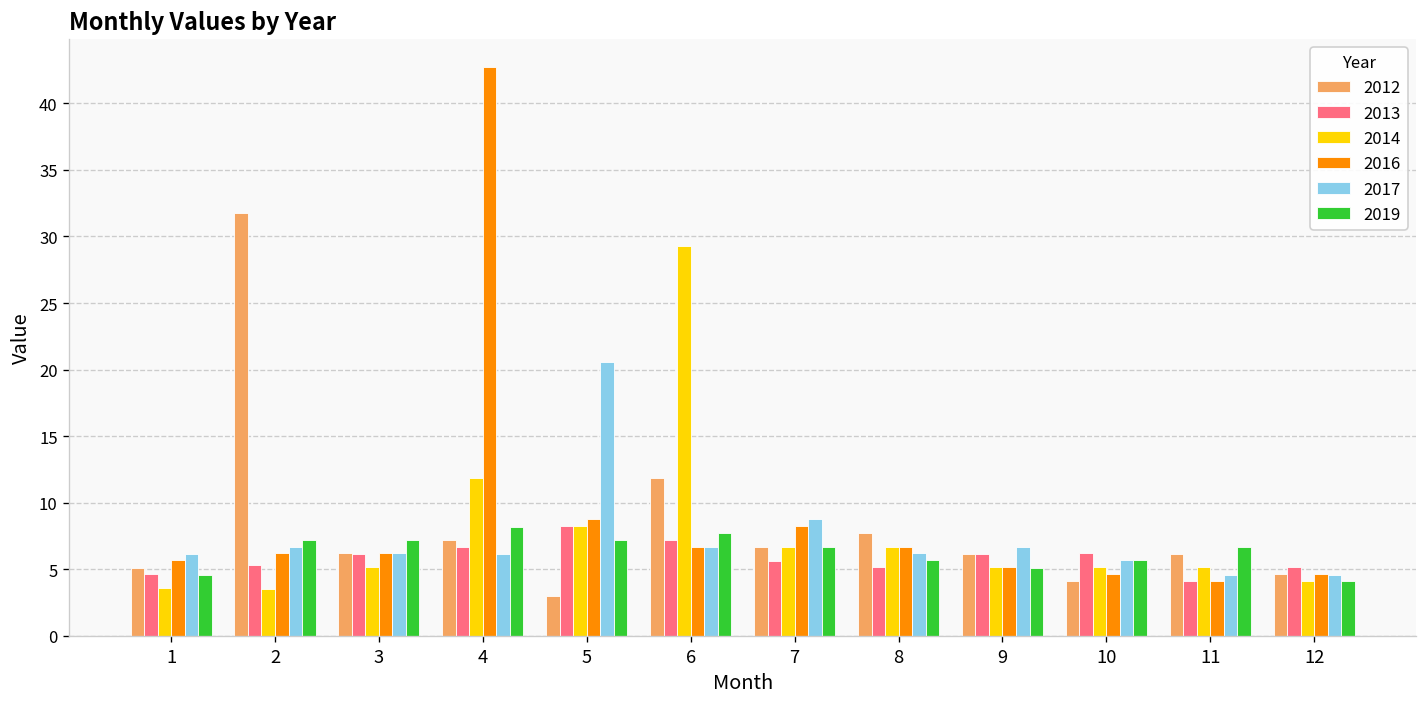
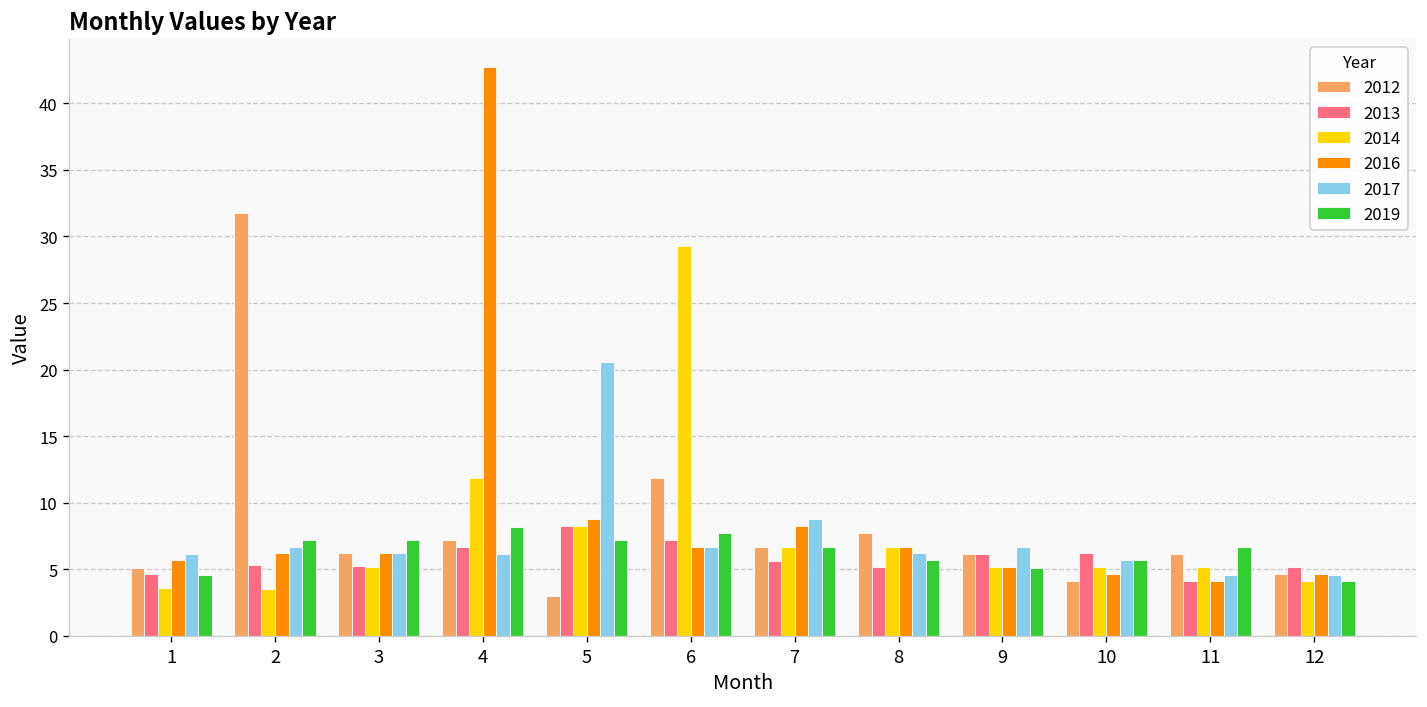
2013, 3: 6.2 -> 5.2
